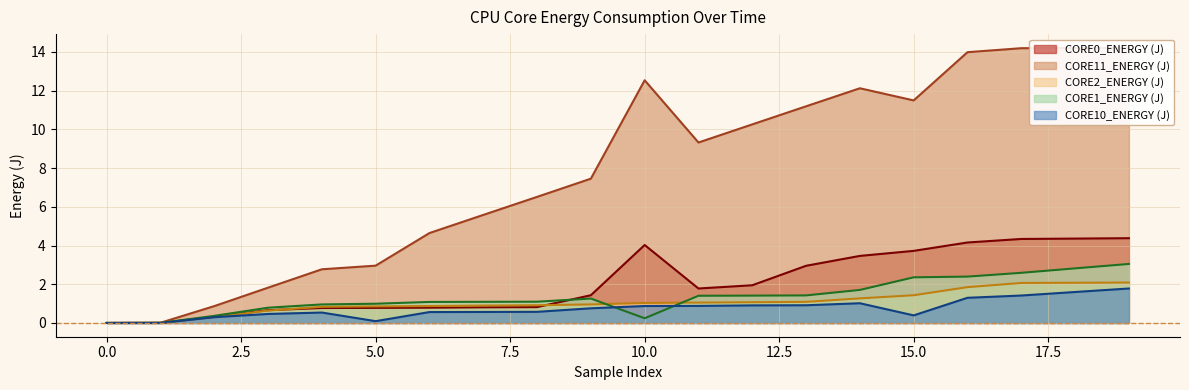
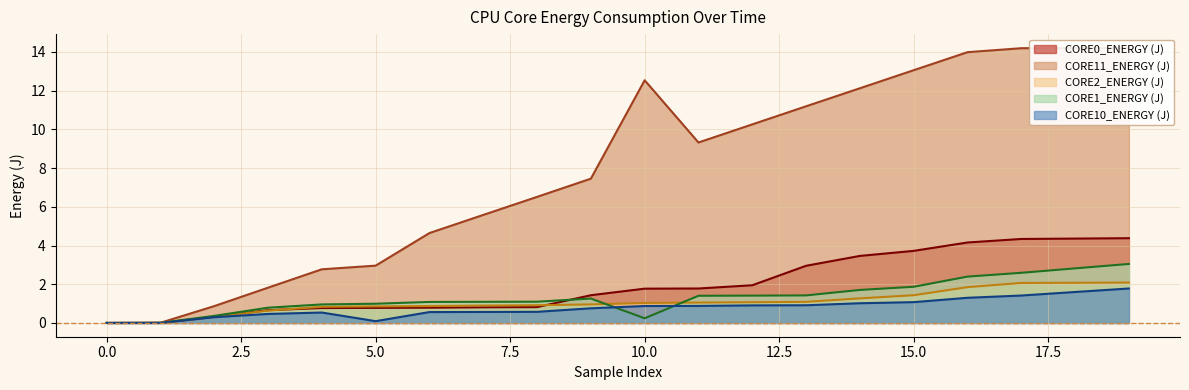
CORE0_ENERGY (J), 10.0: 4.0 -> 1.8
CORE11_ENERGY (J), 15.0: 11.5 -> 13.1
CORE1_ENERGY (J), 15.0: 2.4 -> 1.9
CORE10_ENERGY (J), 15.0: 0.4 -> 1.1
